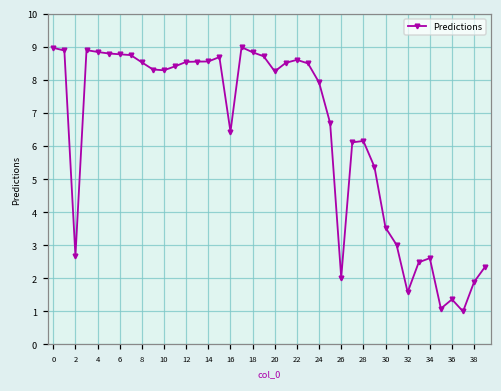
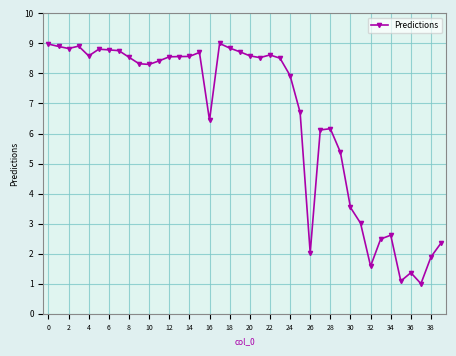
2: 2.7 -> 8.8
4: 8.9 -> 8.6
20: 8.3 -> 8.6
